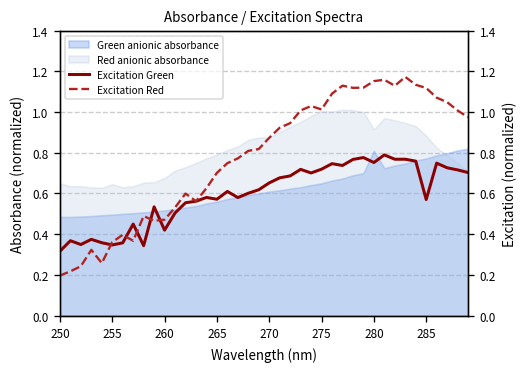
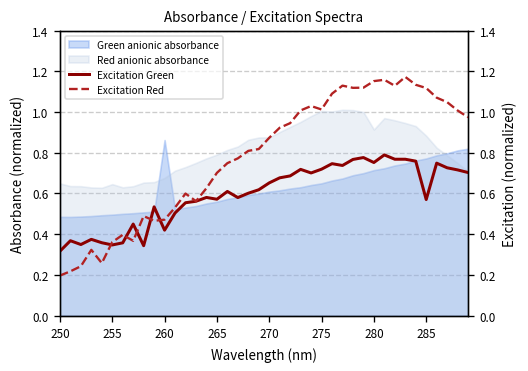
Green anionic absorbance, 260: 0.52 -> 0.86
Green anionic absorbance, 280: 0.81 -> 0.71
